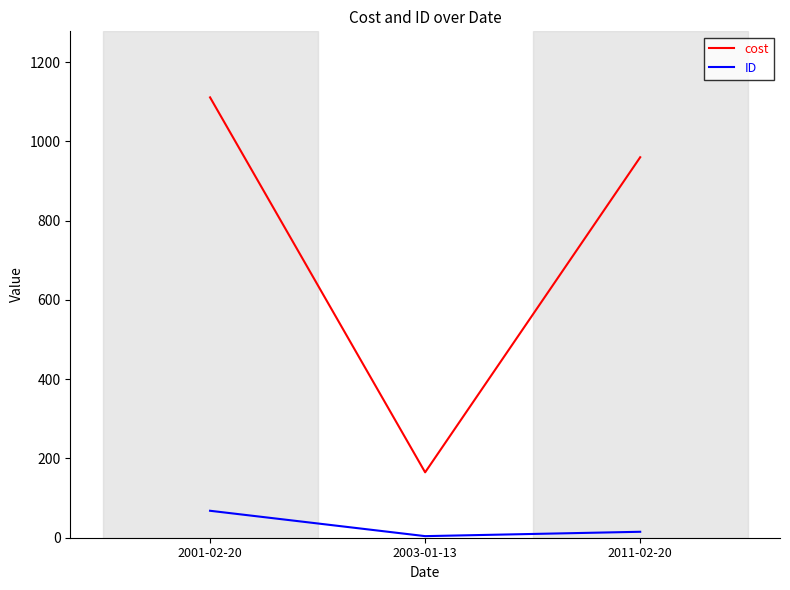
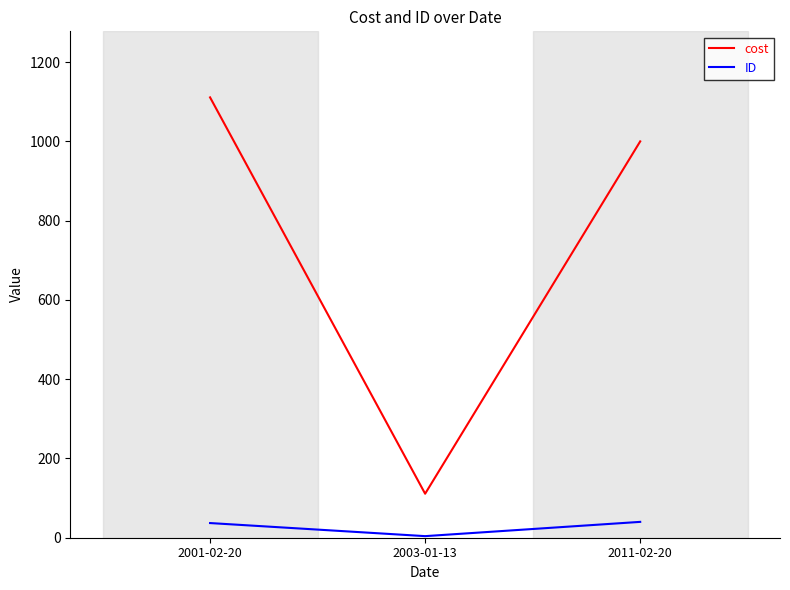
ID, 2001-02-20: 70 -> 40
cost, 2003-01-13: 170 -> 110
cost, 2011-02-20: 960 -> 1000
ID, 2011-02-20: 20 -> 40
